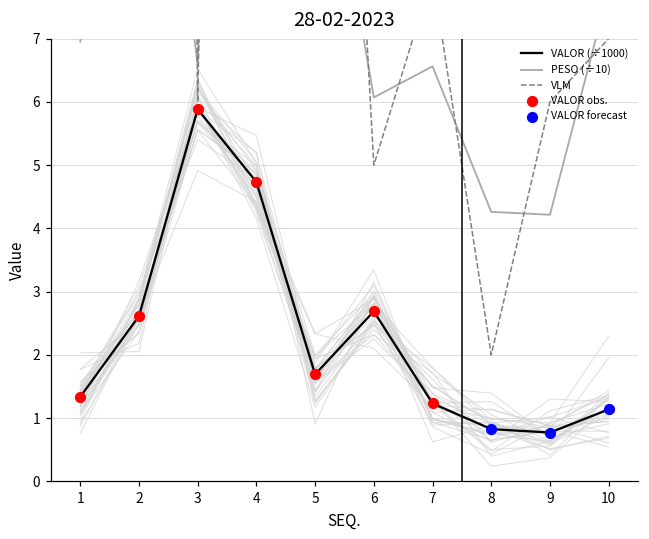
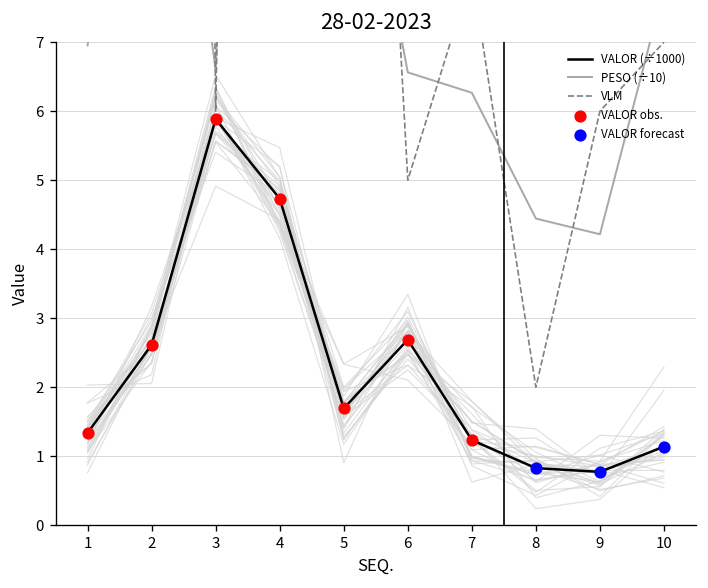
PESO (÷10), 6: 6.1 -> 6.6
PESO (÷10), 7: 6.6 -> 6.3
PESO (÷10), 8: 4.3 -> 4.4
